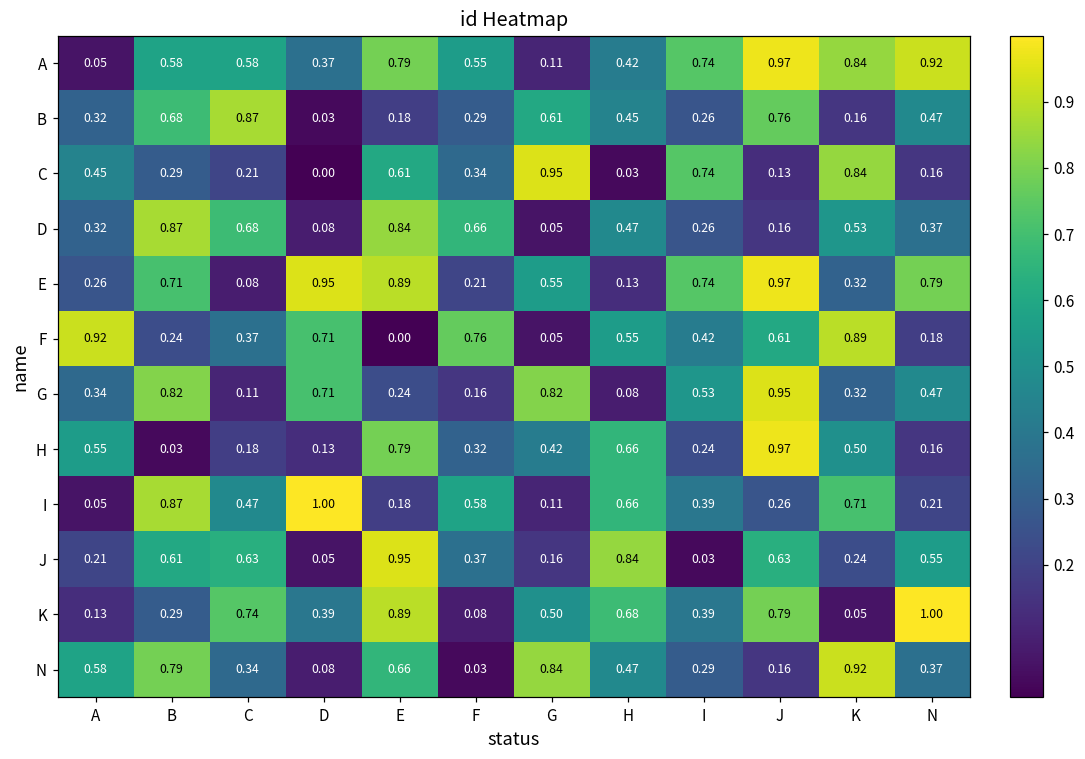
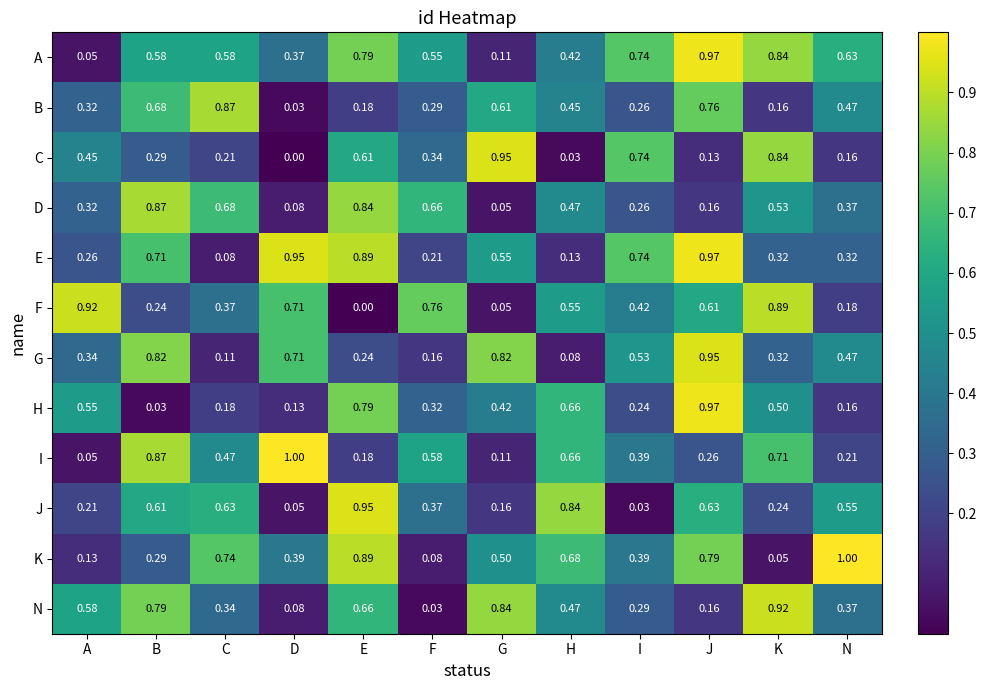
A, N: 0.92 -> 0.63
E, N: 0.79 -> 0.32
